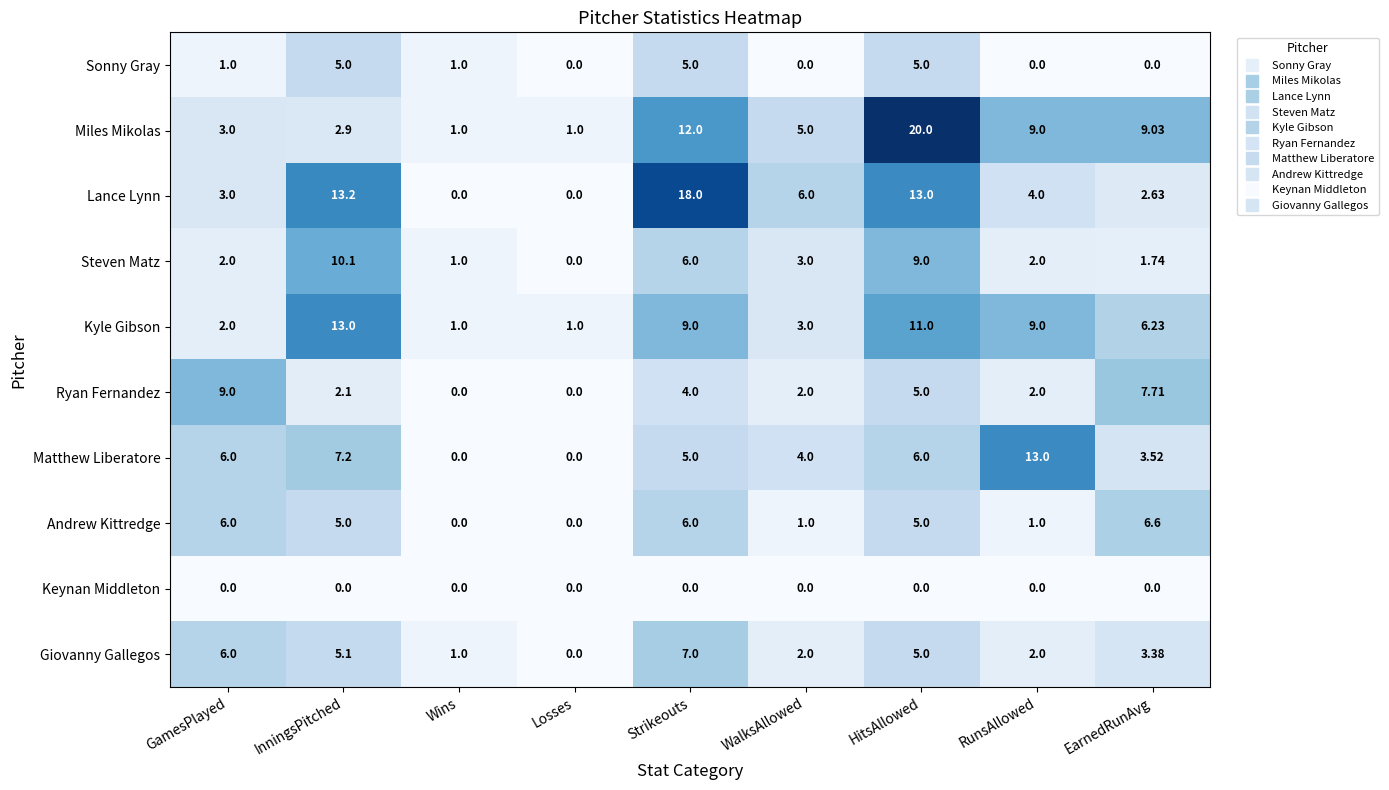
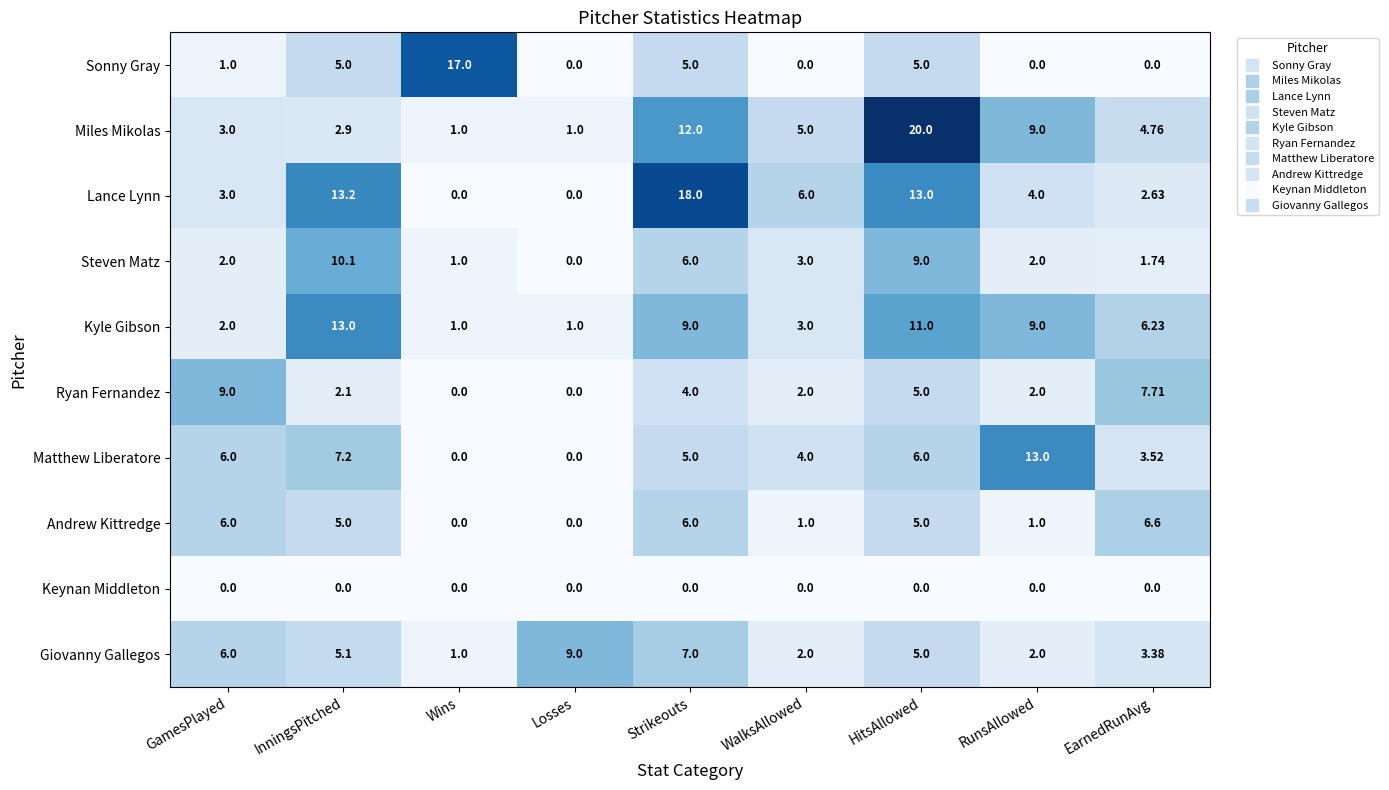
Sonny Gray, Wins: 1.0 -> 17.0
Miles Mikolas, EarnedRunAvg: 9.03 -> 4.76
Giovanny Gallegos, Losses: 0.0 -> 9.0
